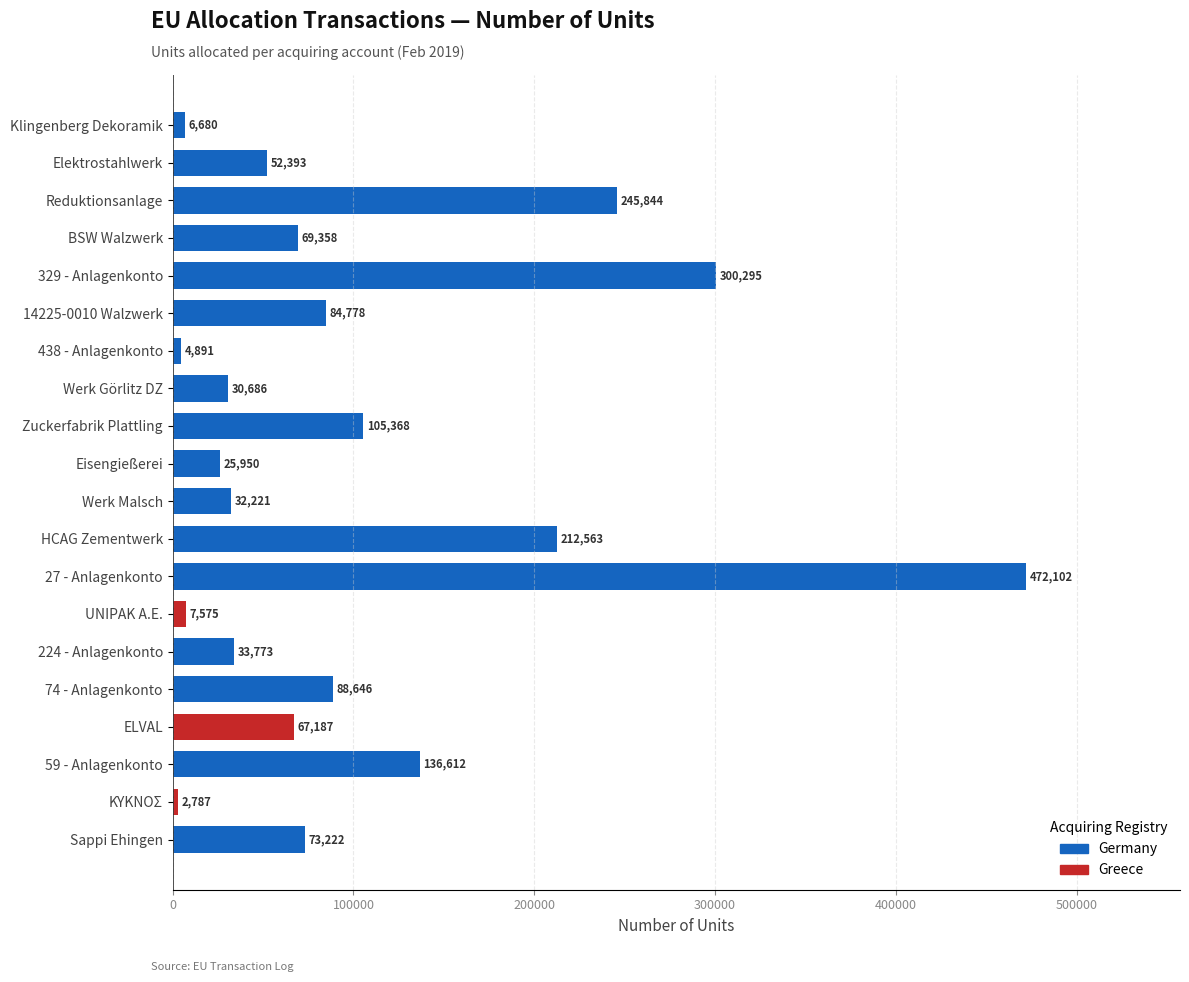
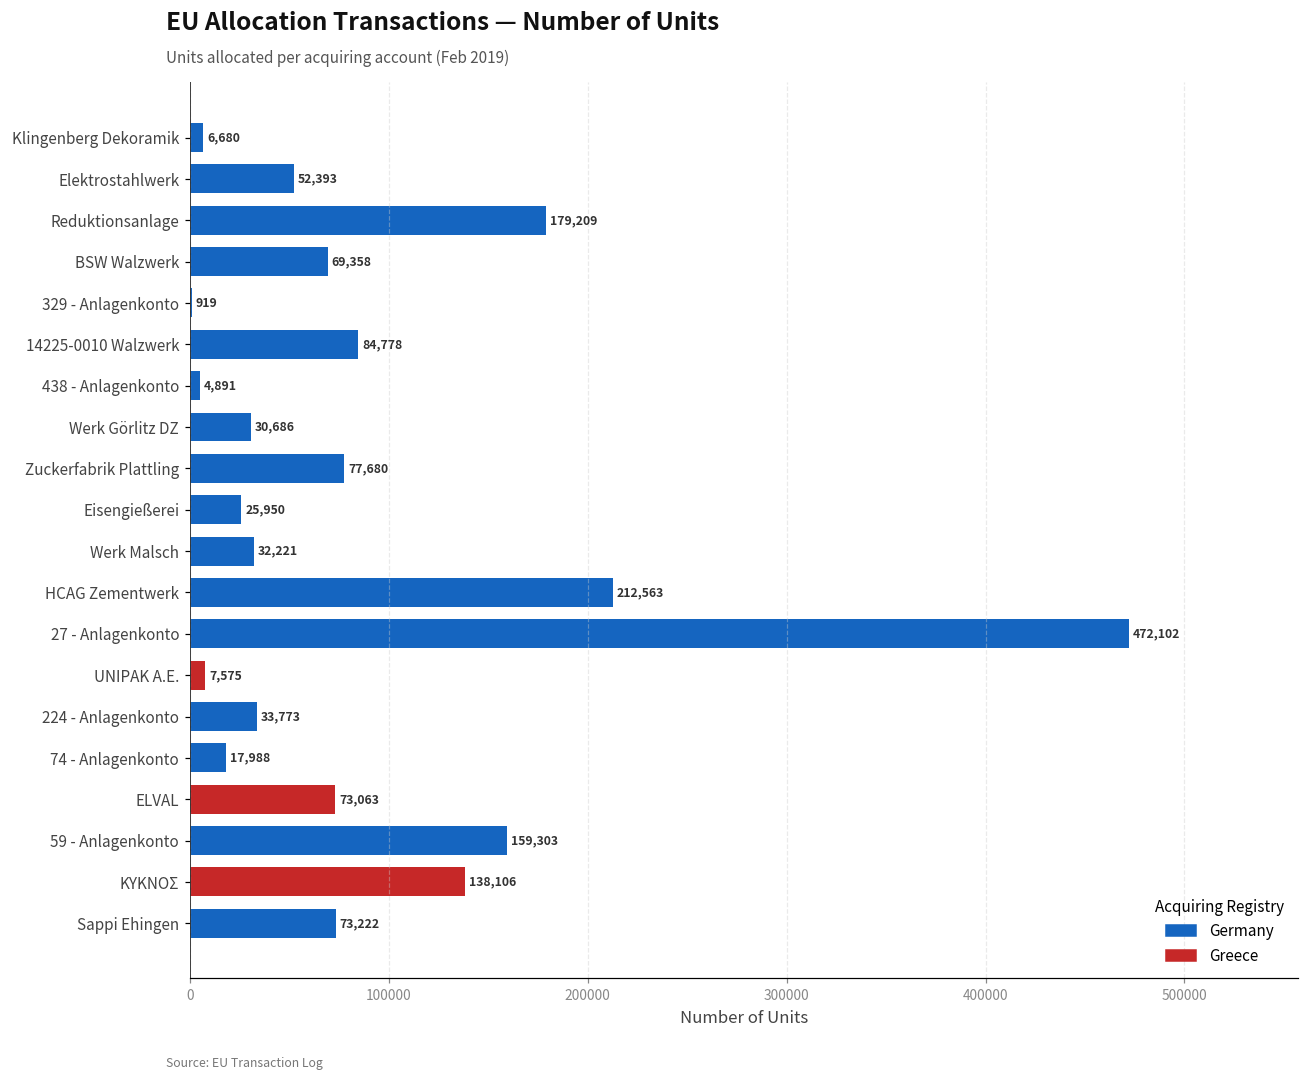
Reduktionsanlage: 245,844 -> 179,209
329 - Anlagenkonto: 300,295 -> 919
Zuckerfabrik Plattling: 105,368 -> 77,680
74 - Anlagenkonto: 88,646 -> 17,988
ELVAL: 67,187 -> 73,063
59 - Anlagenkonto: 136,612 -> 159,303
ΚΥΚΝΟΣ: 2,787 -> 138,106
